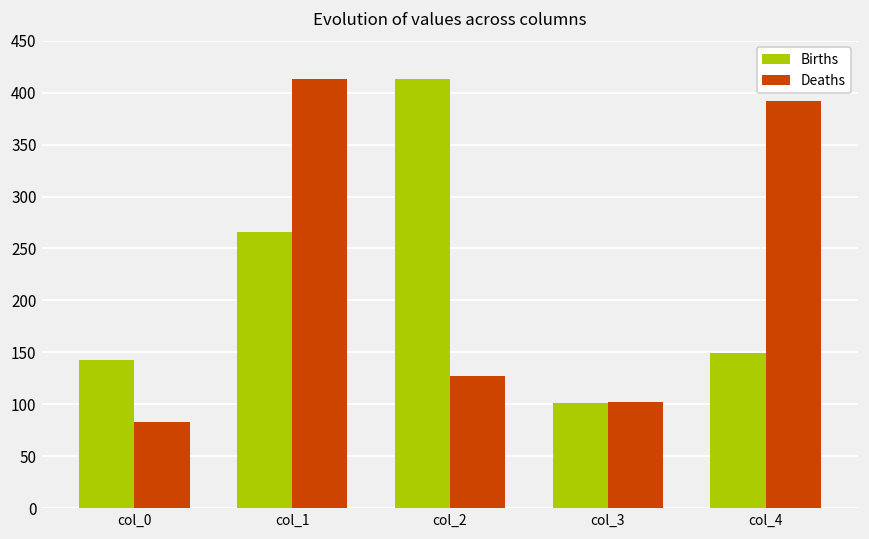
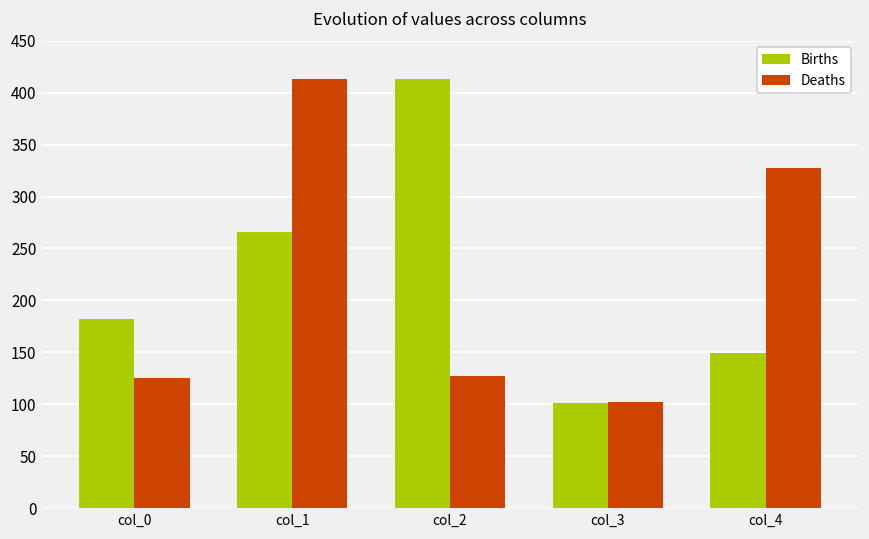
Births, col_0: 140 -> 180
Deaths, col_0: 80 -> 130
Deaths, col_4: 390 -> 330
